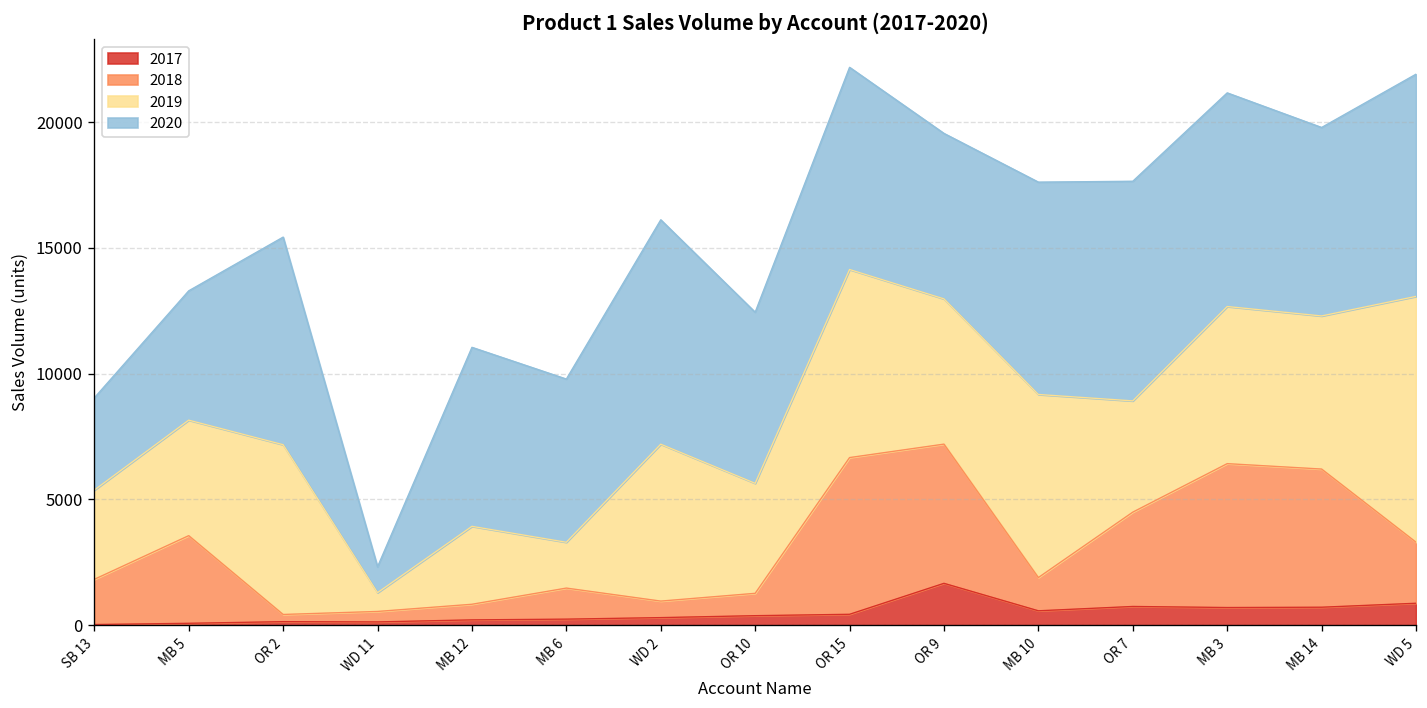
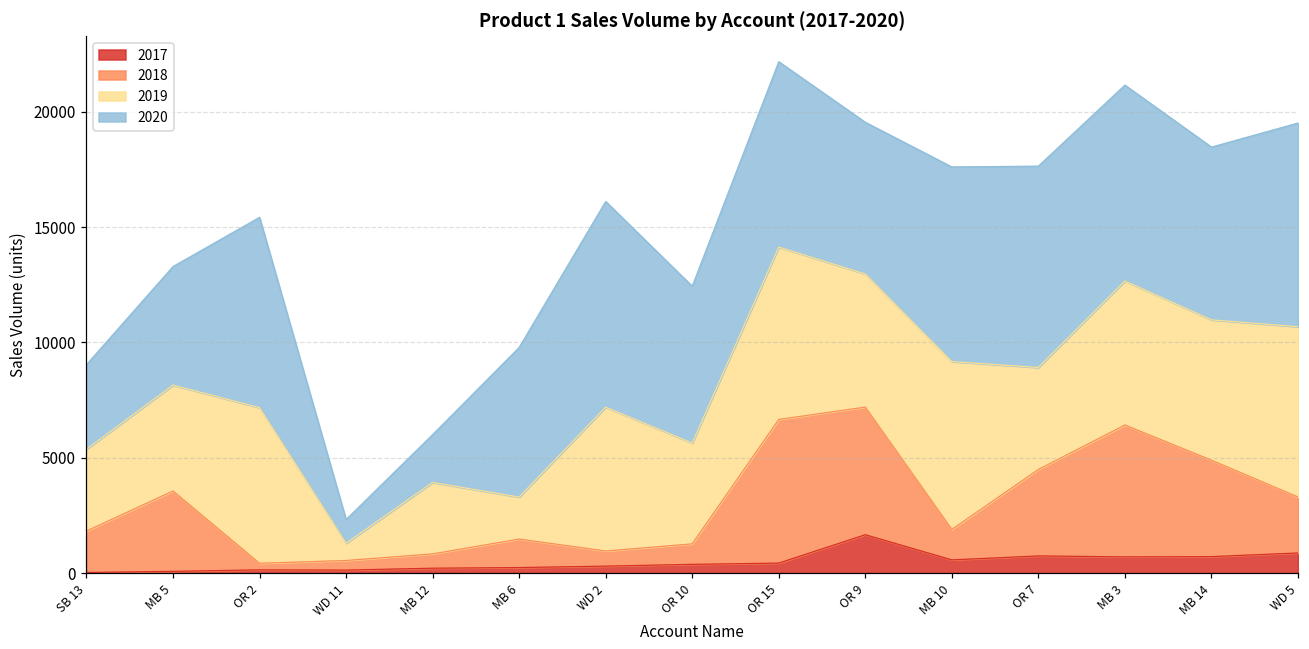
2020, MB 12: 7100 -> 2100
2018, MB 14: 5500 -> 4200
2019, WD 5: 9800 -> 7400
